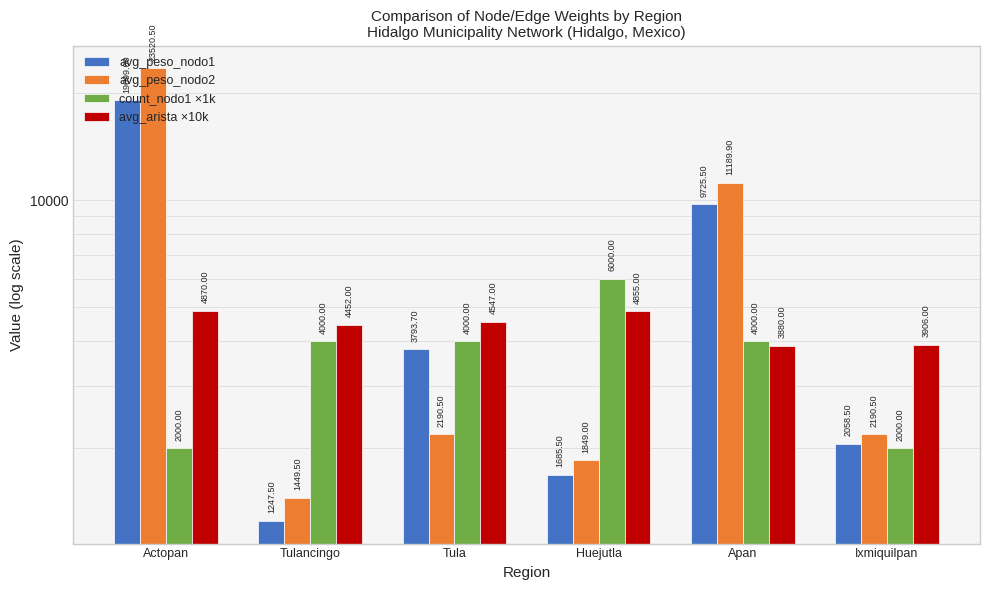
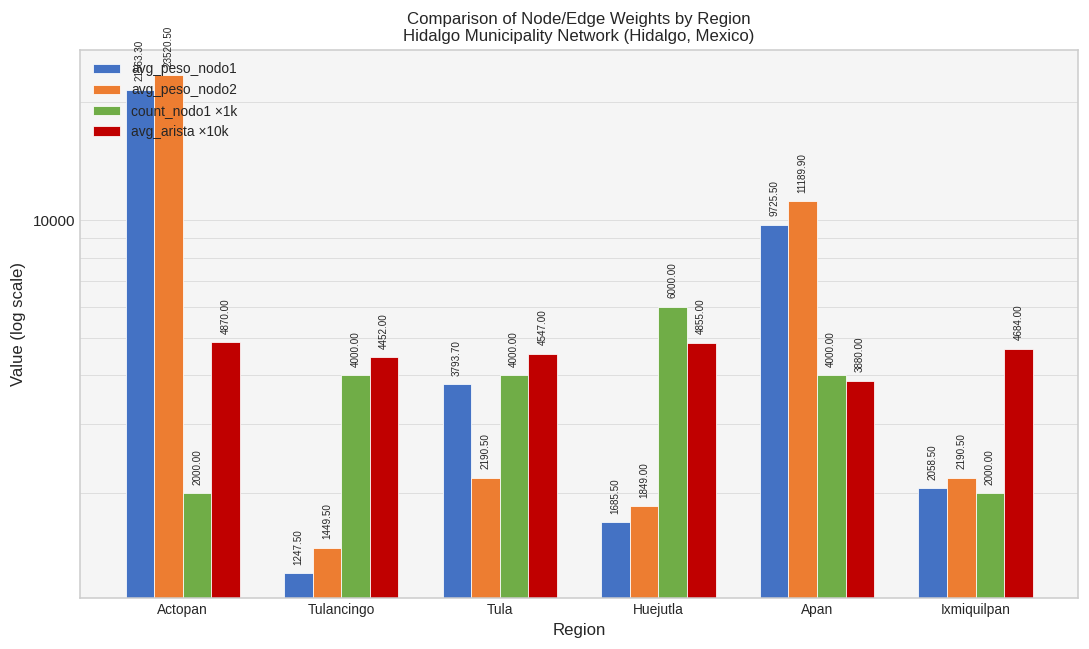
avg_peso_nodo1, Actopan: 19099.00 -> 21563.30
avg_arista ×10k, Ixmiquilpan: 3906.00 -> 4684.00
